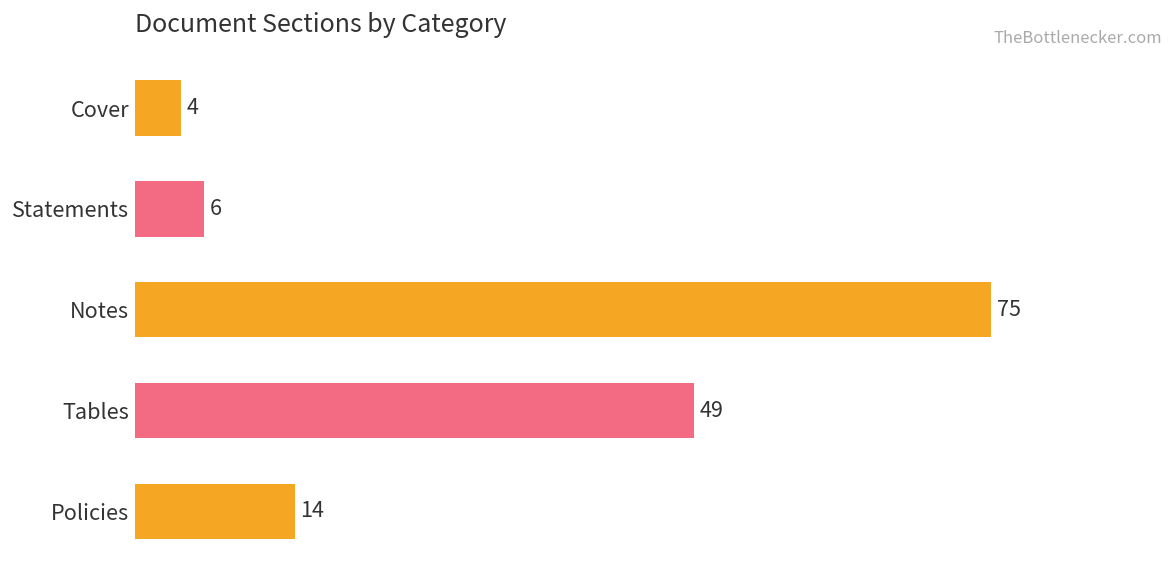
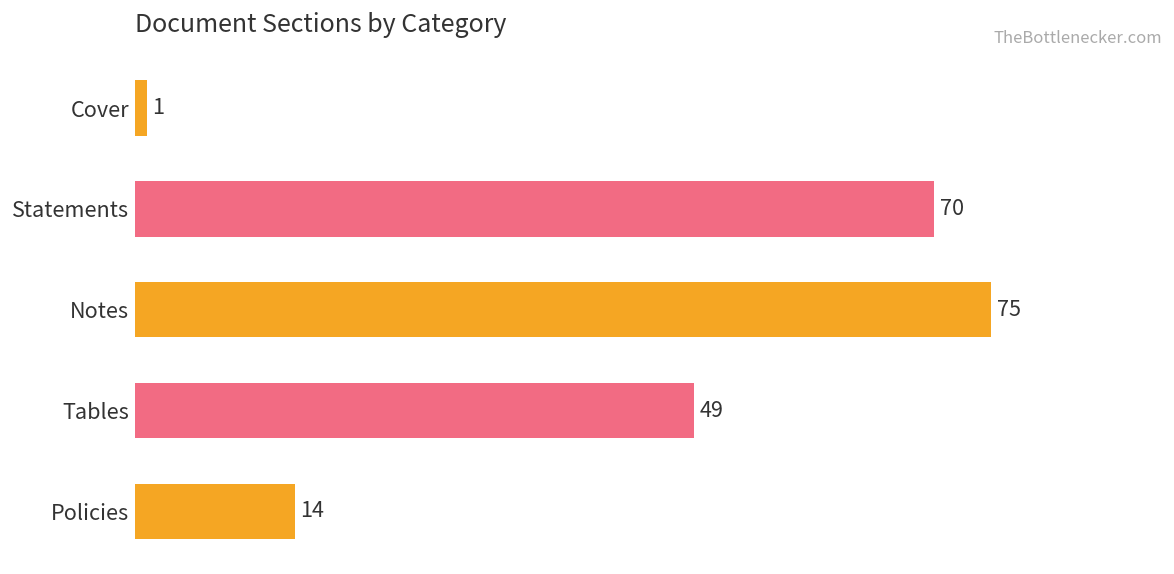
Cover: 4 -> 1
Statements: 6 -> 70
